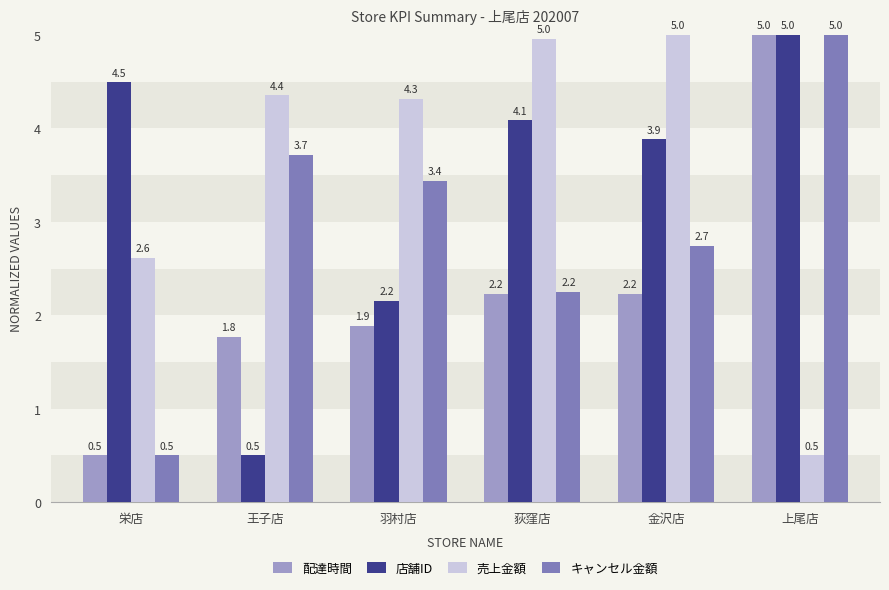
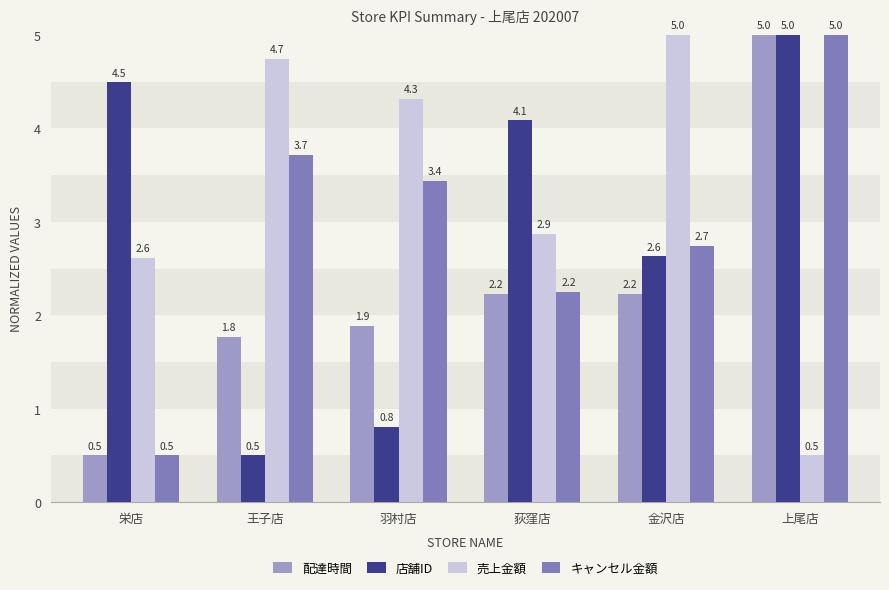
売上金額, 王子店: 4.4 -> 4.7
店舗ID, 羽村店: 2.2 -> 0.8
売上金額, 荻窪店: 5.0 -> 2.9
店舗ID, 金沢店: 3.9 -> 2.6
